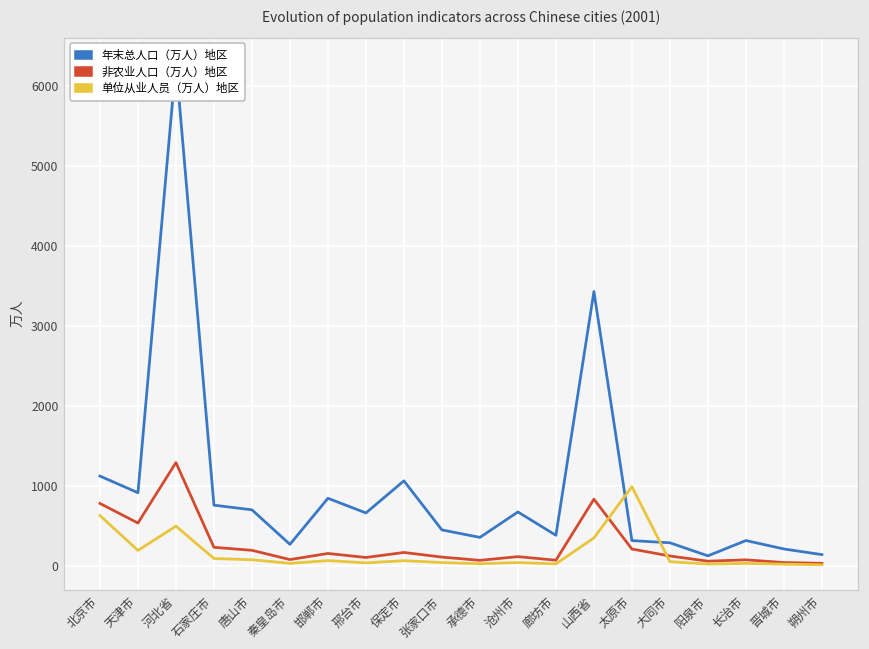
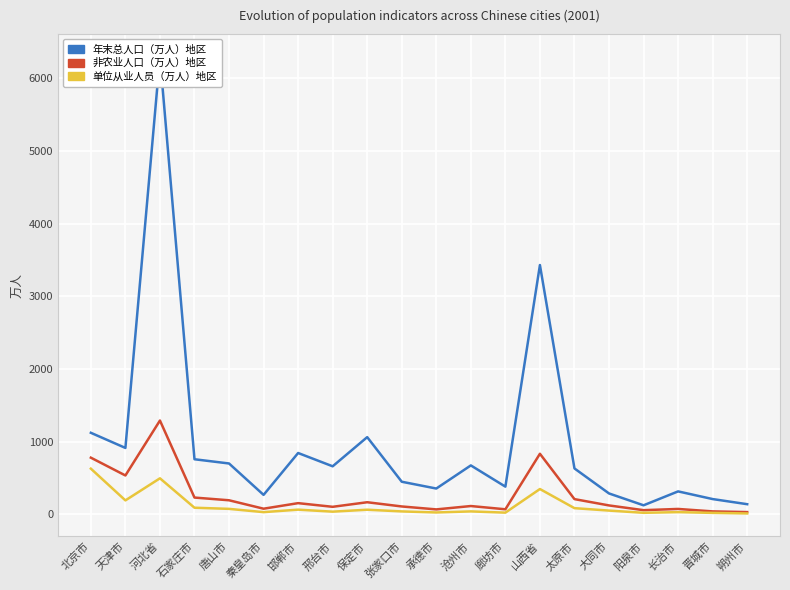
年末总人口（万人）地区, 太原市: 300 -> 600
单位从业人员（万人）地区, 太原市: 1000 -> 100
